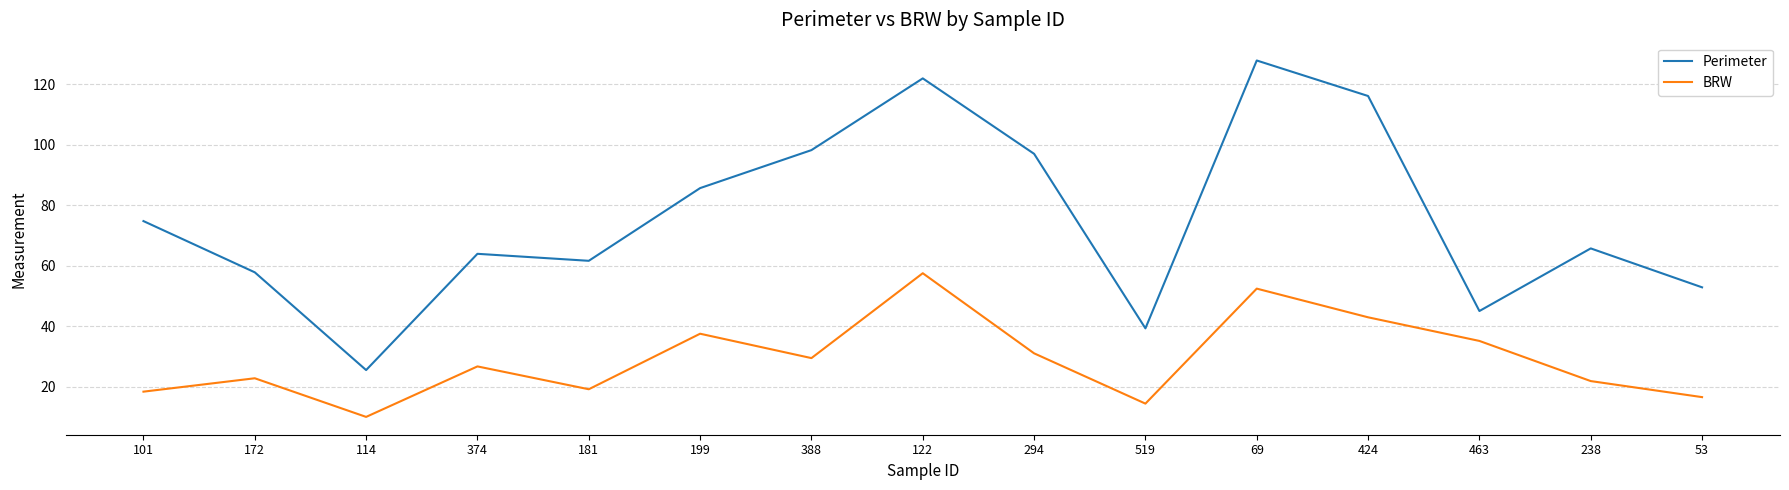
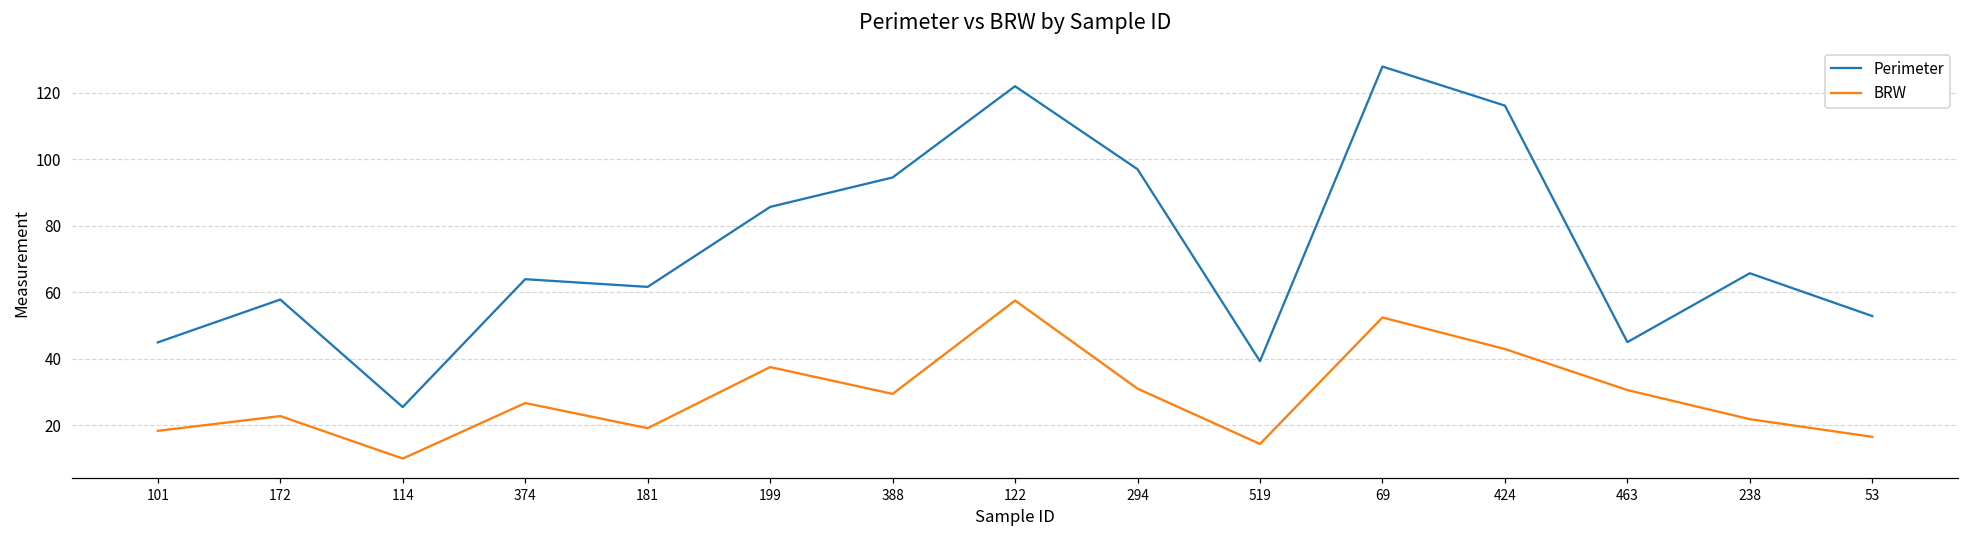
Perimeter, 101: 75 -> 45
Perimeter, 388: 98 -> 95
BRW, 463: 35 -> 31
